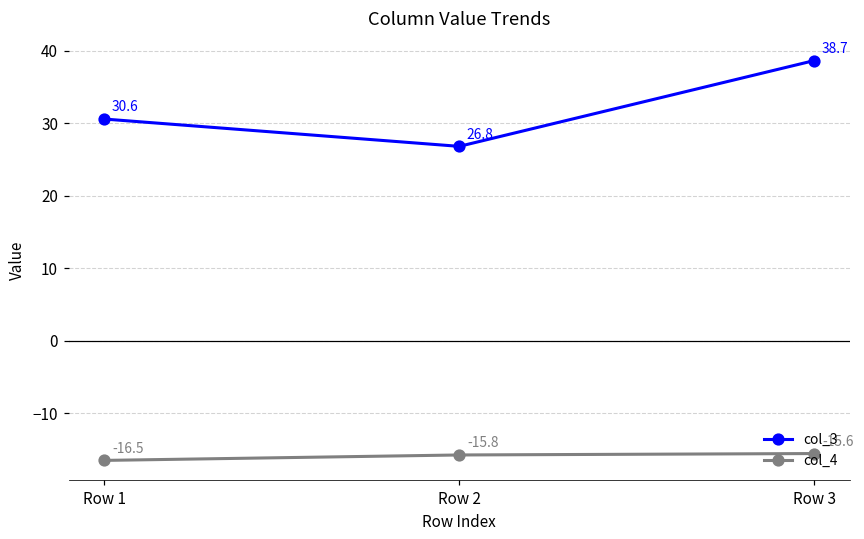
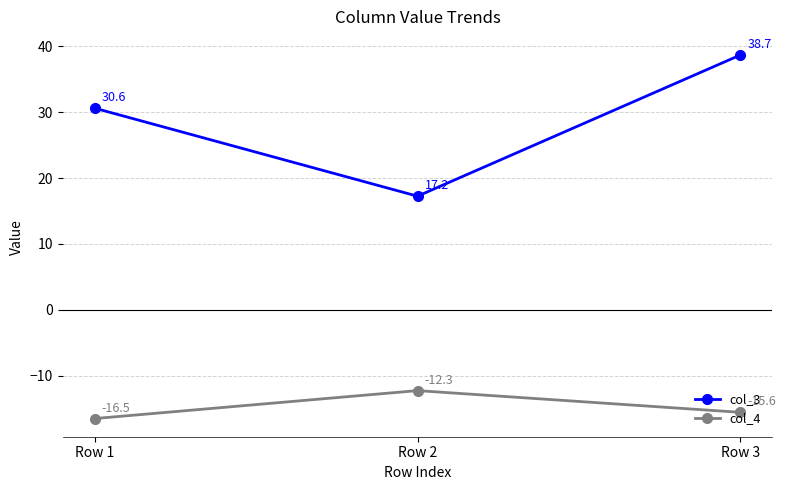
col_3, Row 2: 26.8 -> 17.2
col_4, Row 2: -15.8 -> -12.3
